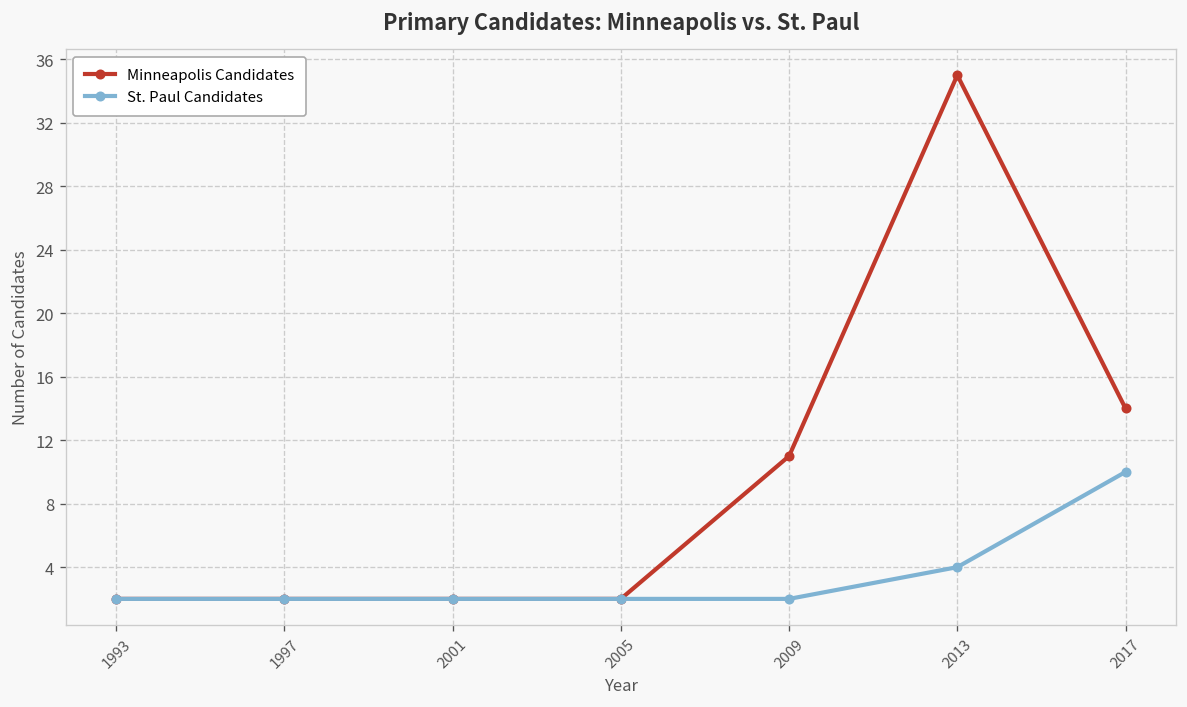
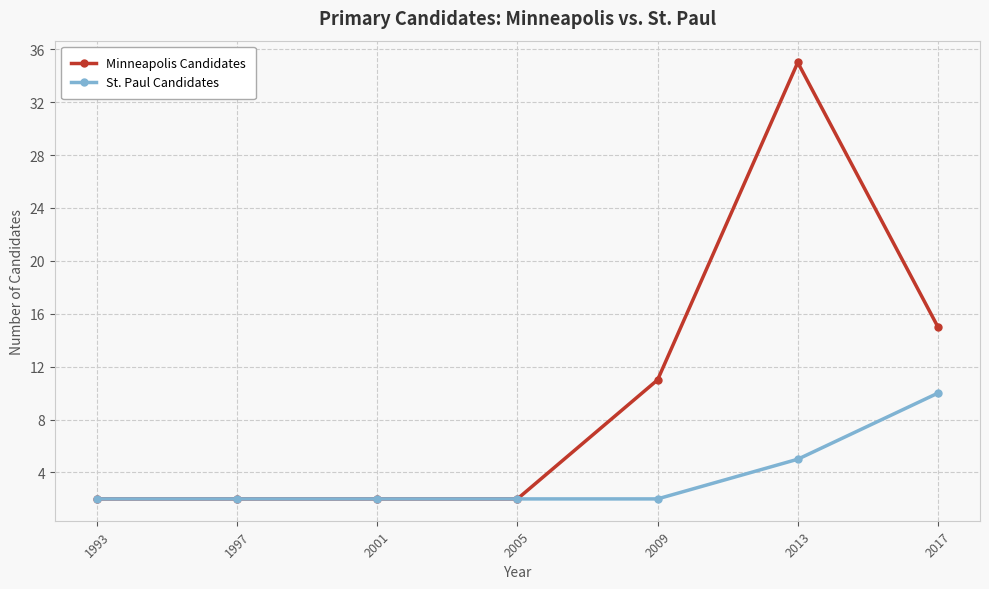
St. Paul Candidates, 2013: 4 -> 5
Minneapolis Candidates, 2017: 14 -> 15
